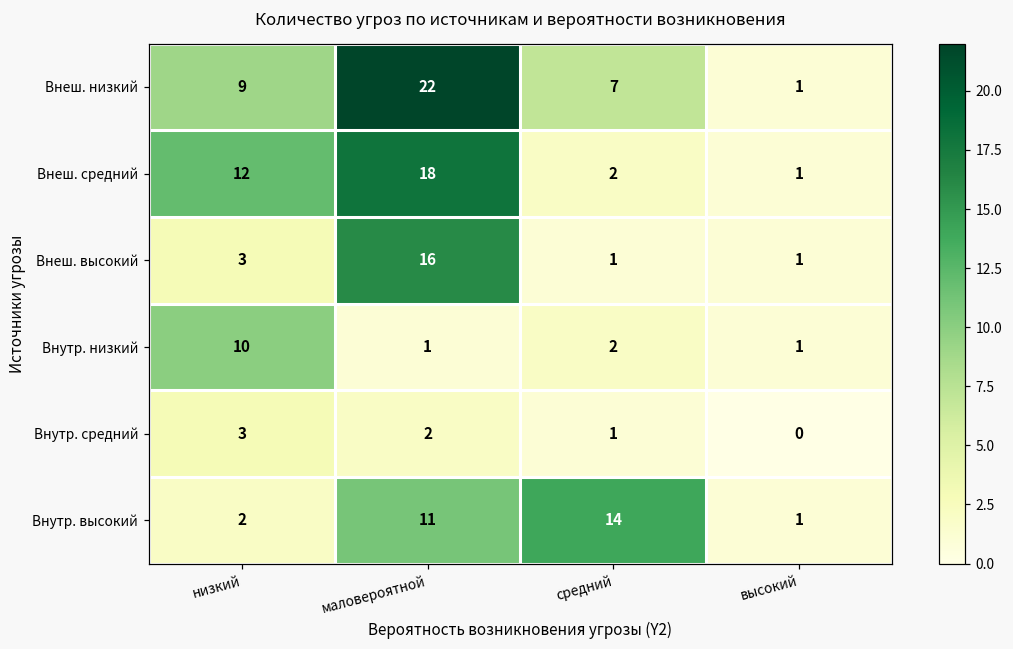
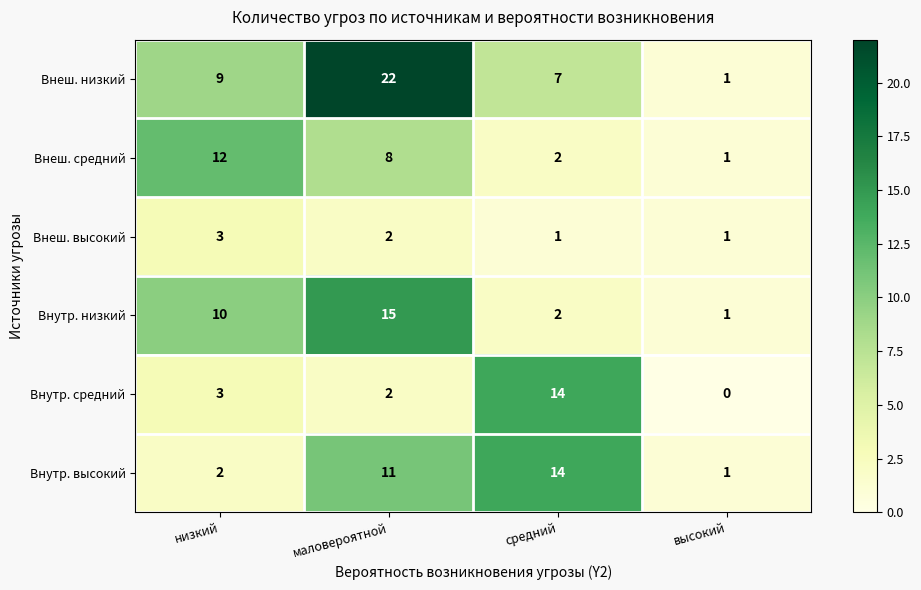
Внеш. средний, маловероятной: 18 -> 8
Внеш. высокий, маловероятной: 16 -> 2
Внутр. низкий, маловероятной: 1 -> 15
Внутр. средний, средний: 1 -> 14
